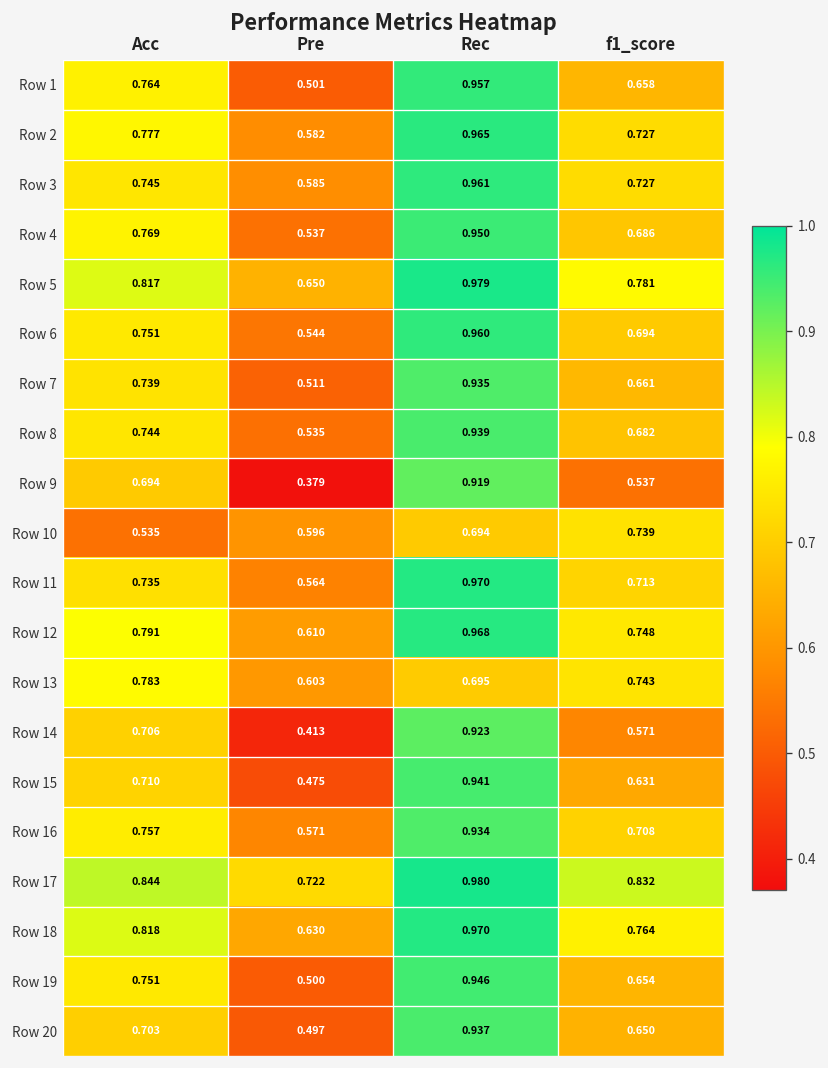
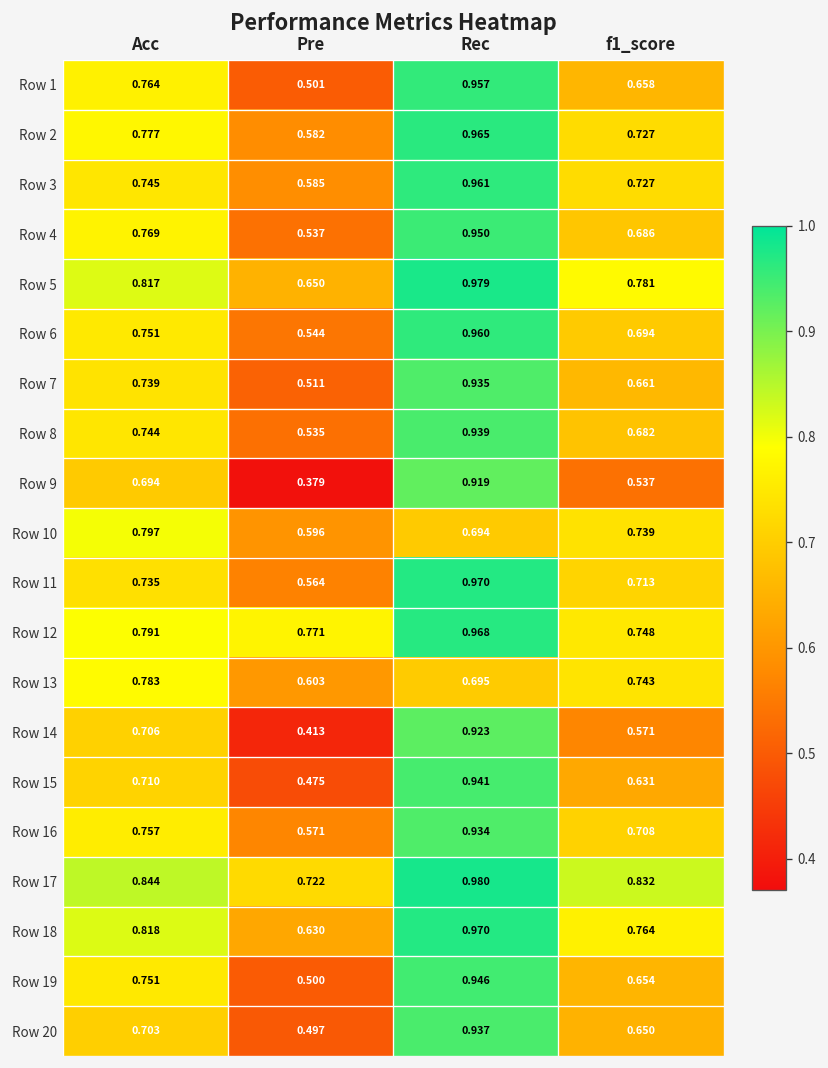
Row 10, Acc: 0.535 -> 0.797
Row 12, Pre: 0.610 -> 0.771
